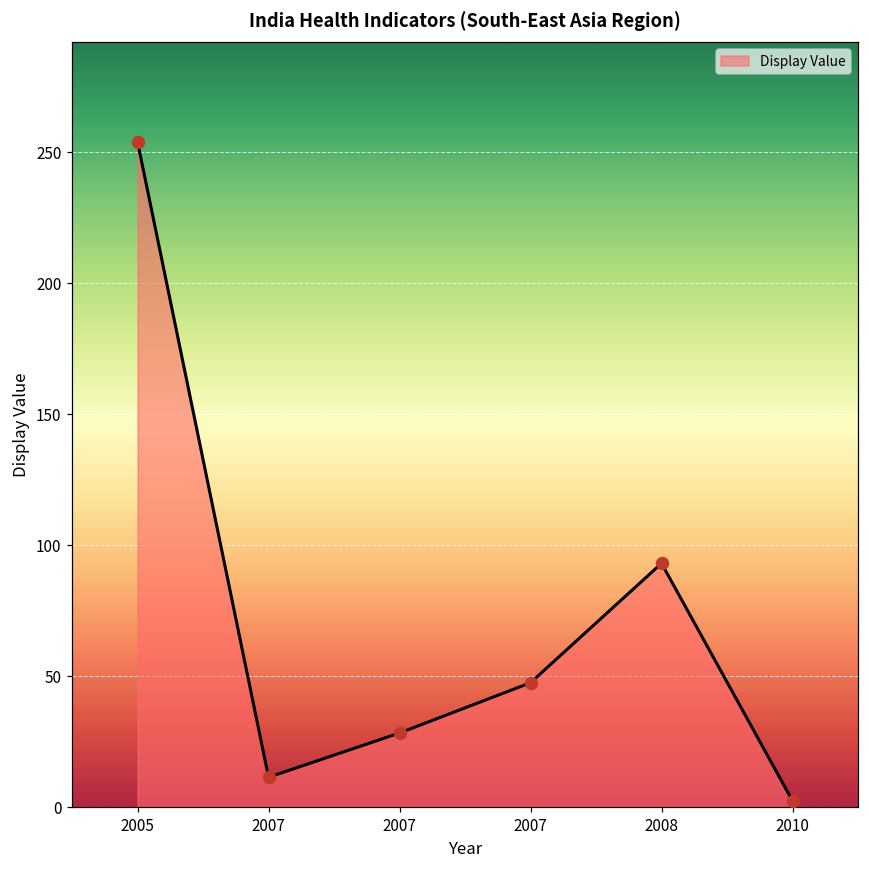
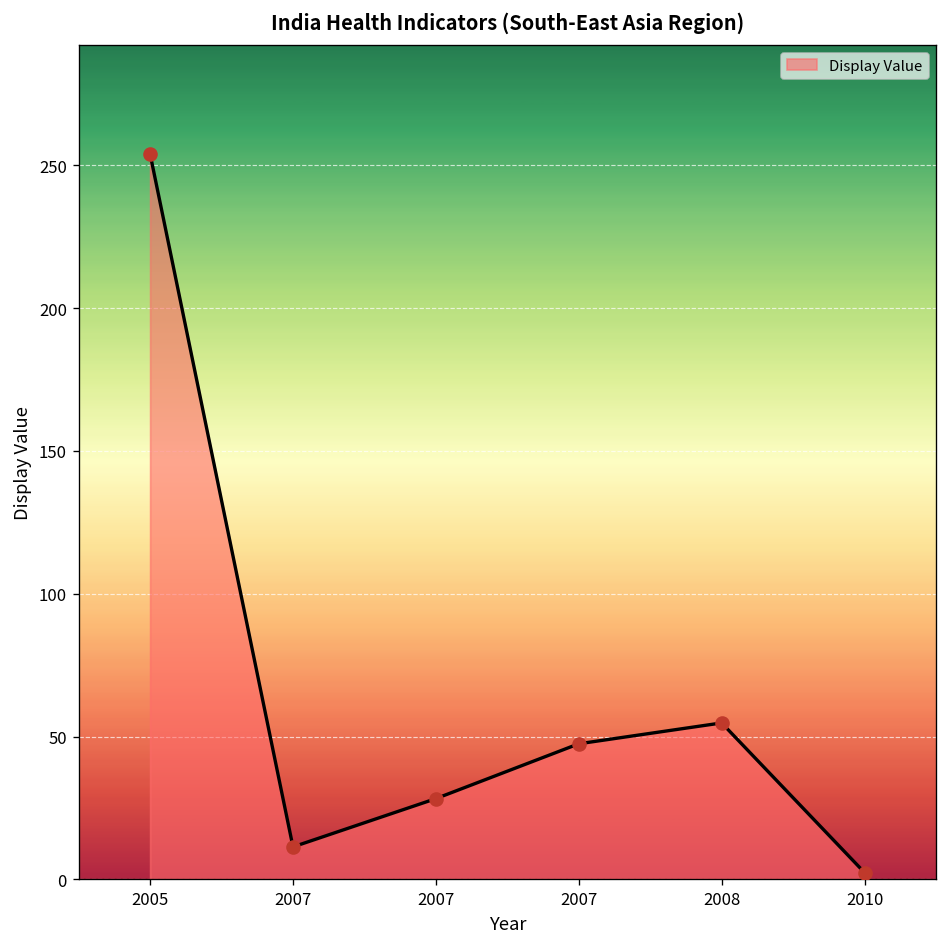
2008: 93 -> 55
